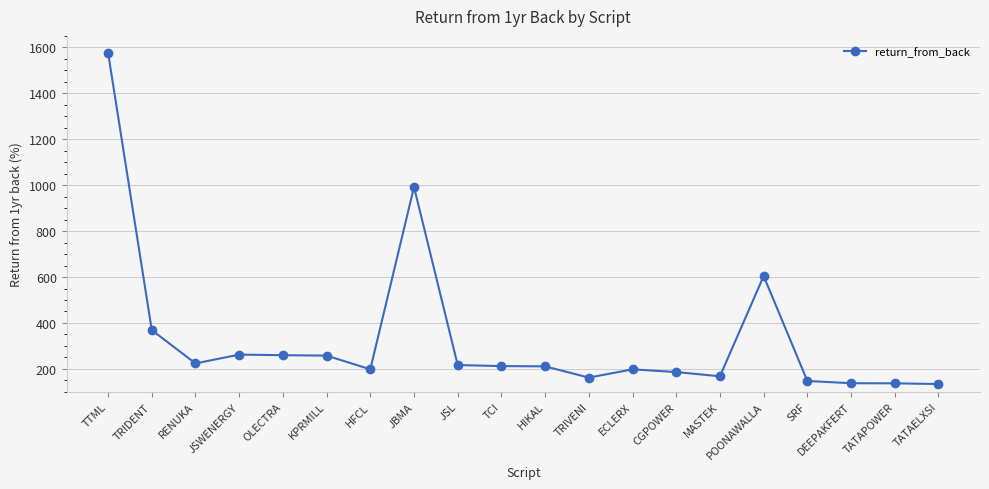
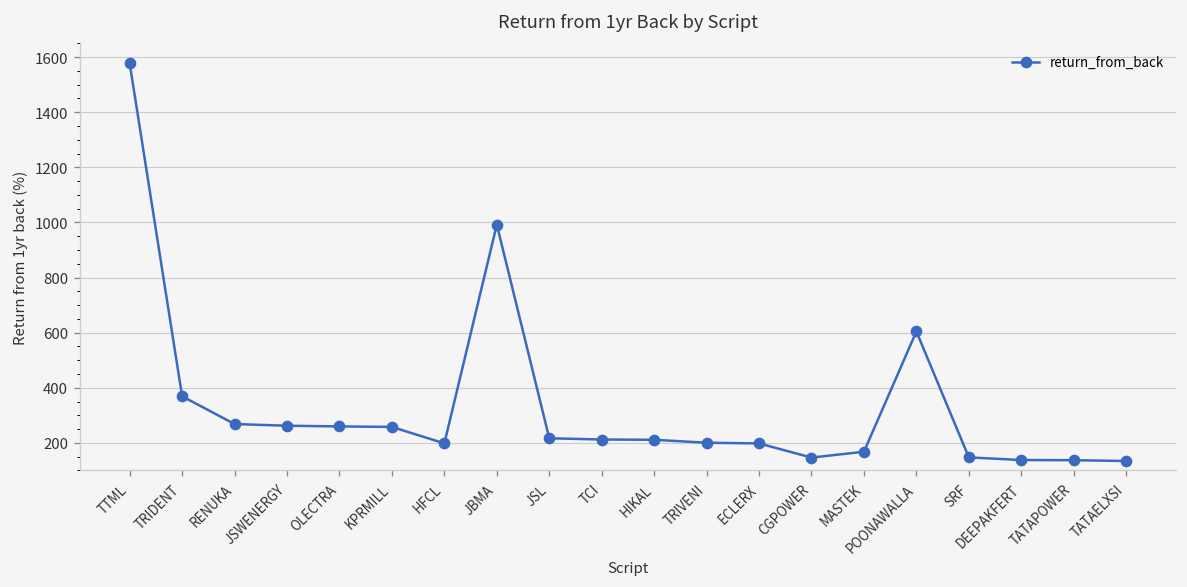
RENUKA: 220 -> 270
TRIVENI: 160 -> 200
CGPOWER: 190 -> 150
